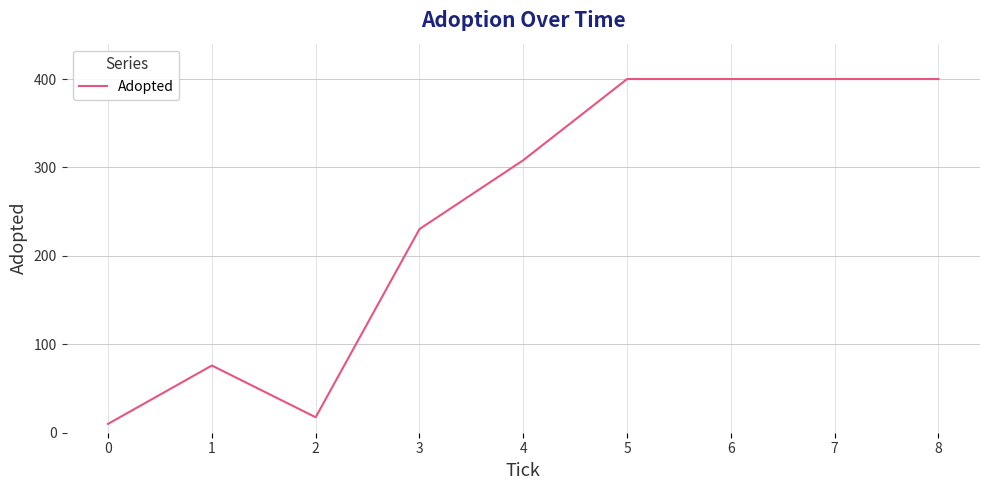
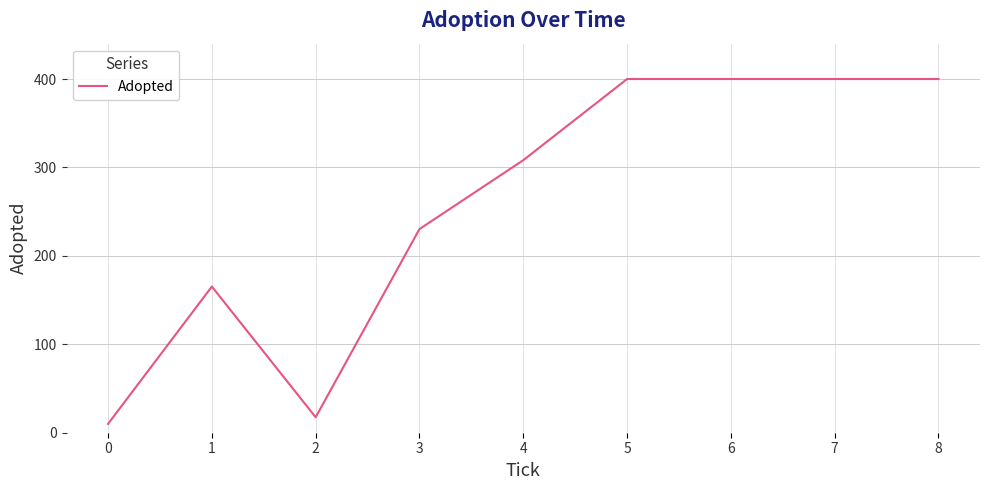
1: 80 -> 170
